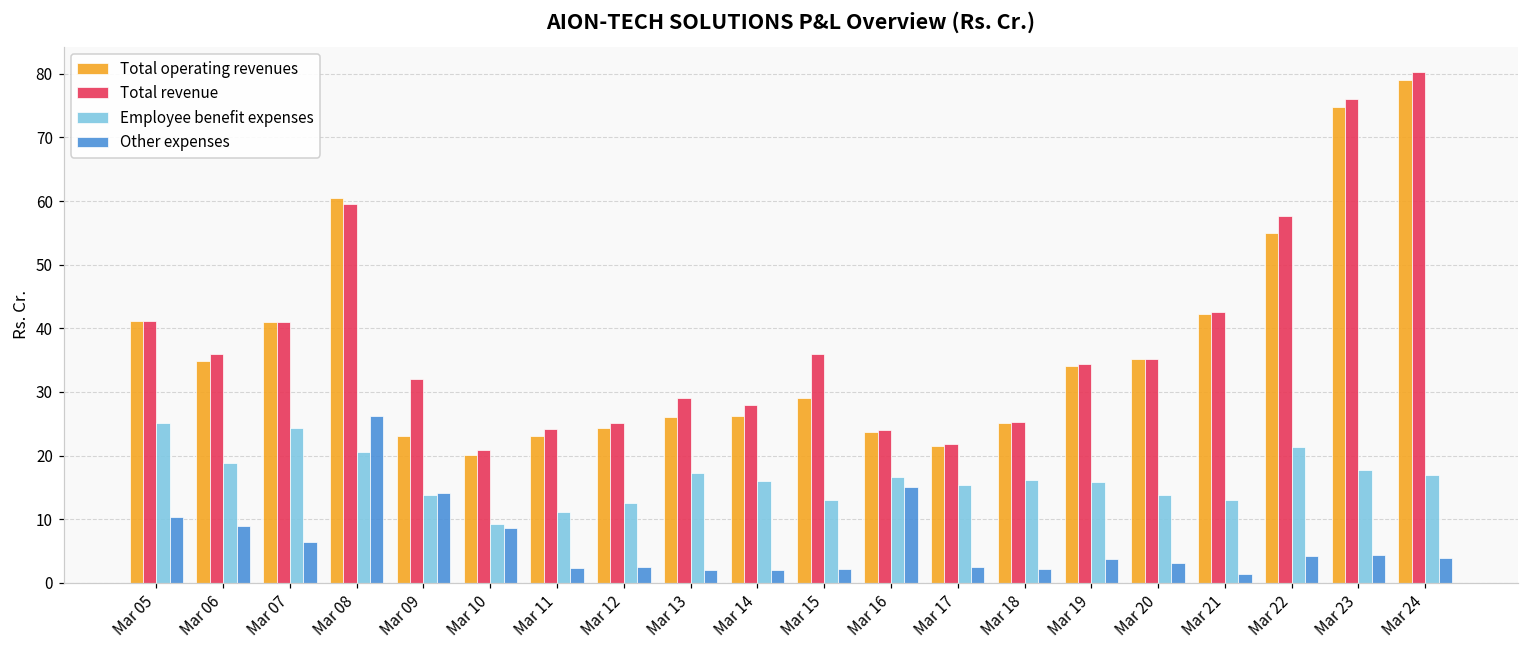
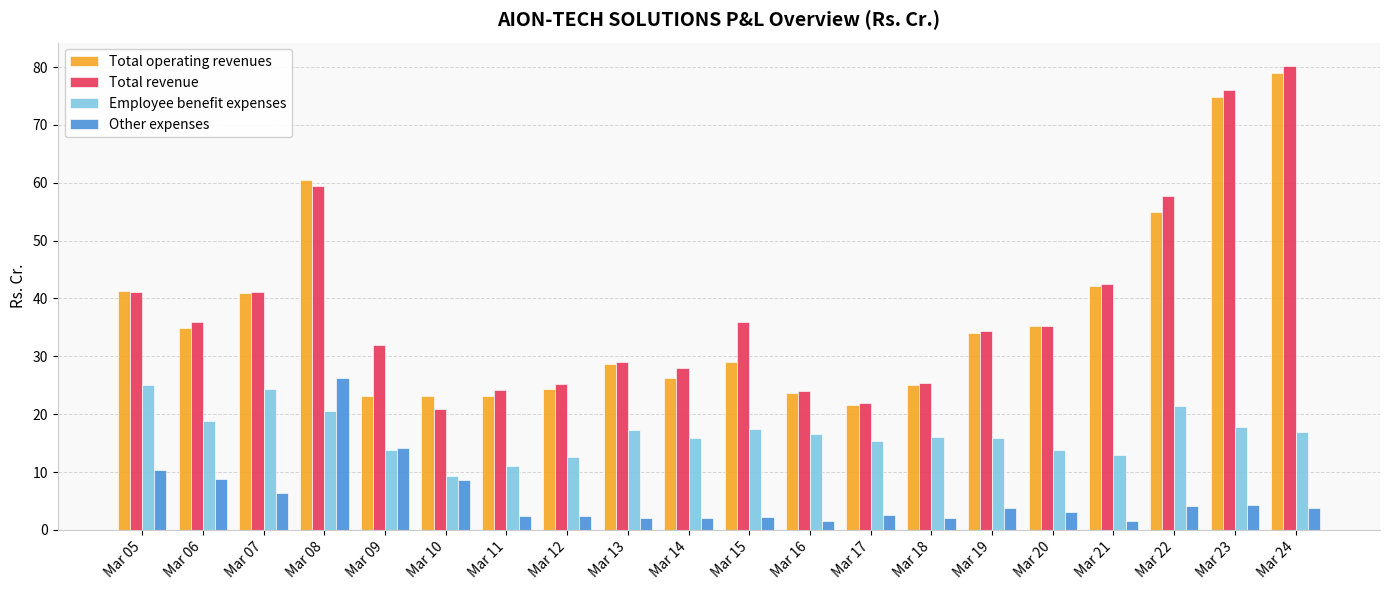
Total operating revenues, Mar 10: 20 -> 23
Total operating revenues, Mar 13: 26 -> 29
Employee benefit expenses, Mar 15: 13 -> 17
Other expenses, Mar 16: 15 -> 2
